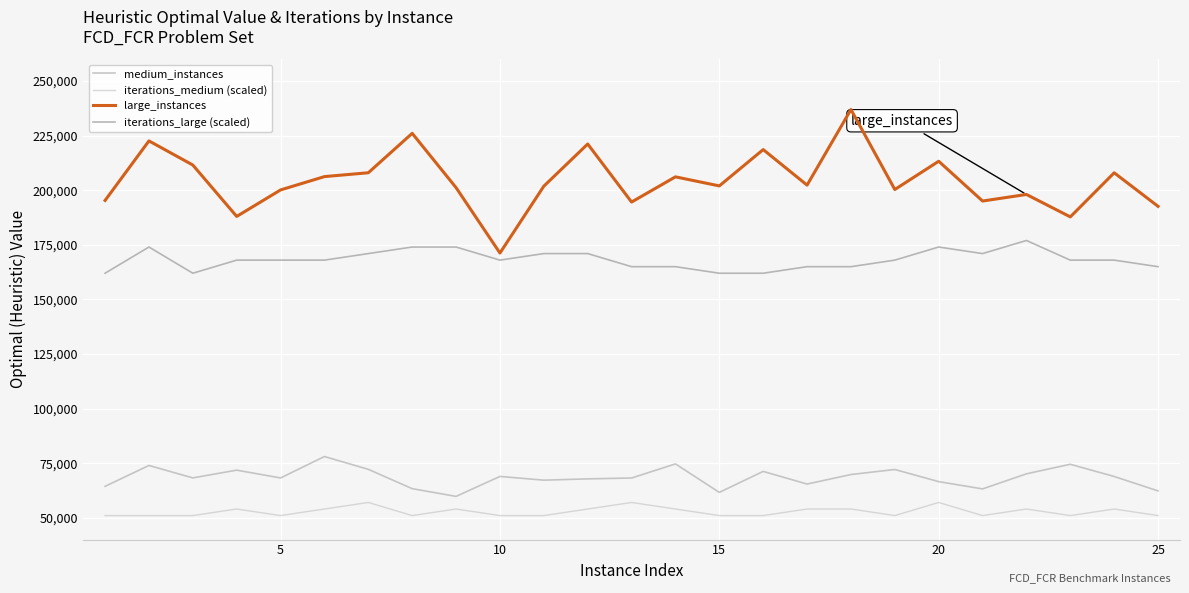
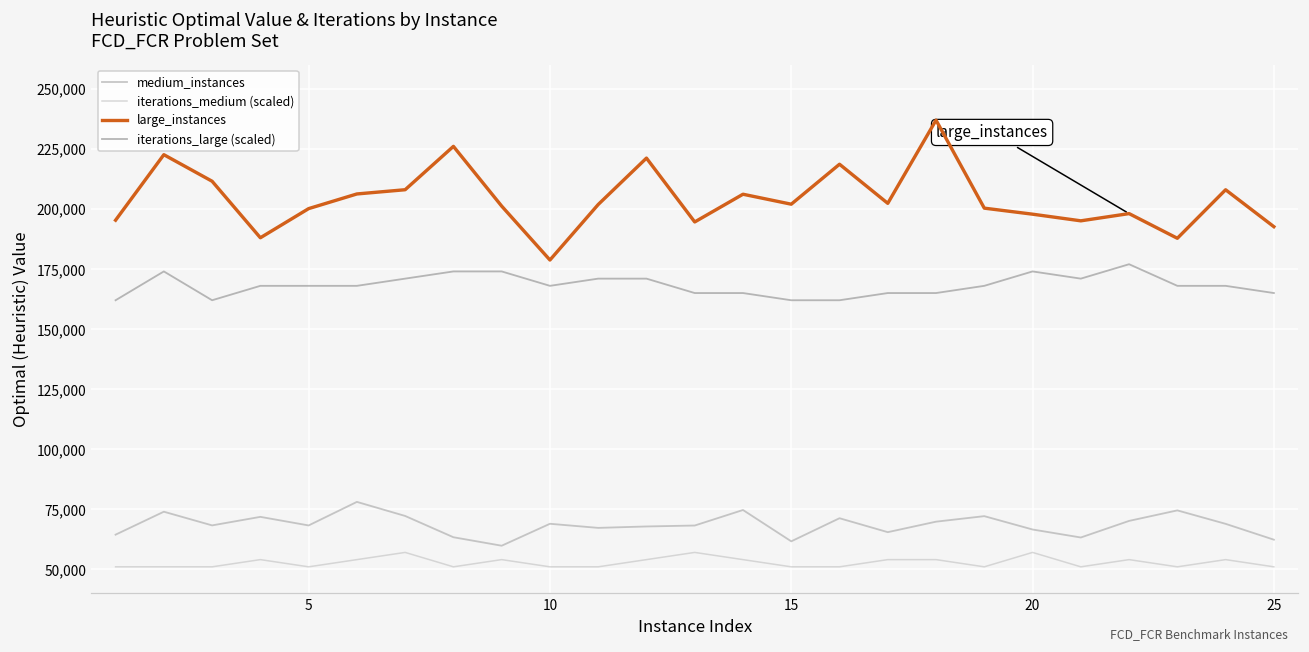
large_instances, 10: 171,000 -> 179,000
large_instances, 20: 213,000 -> 198,000
